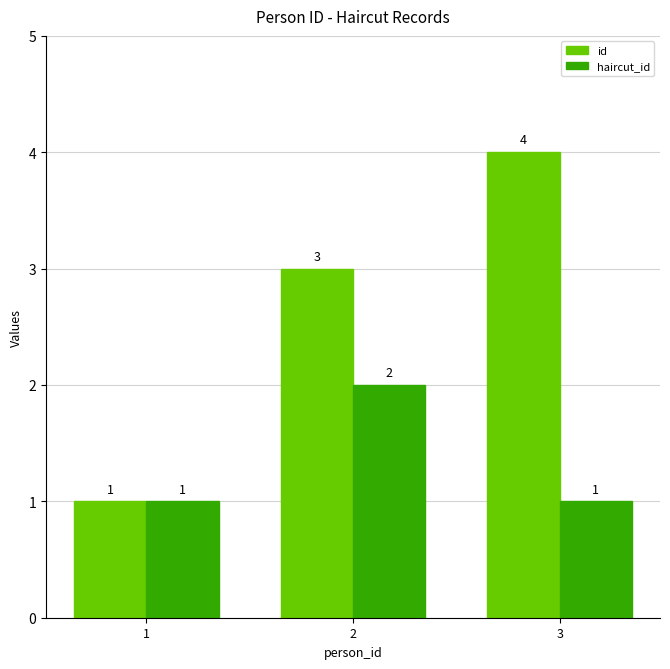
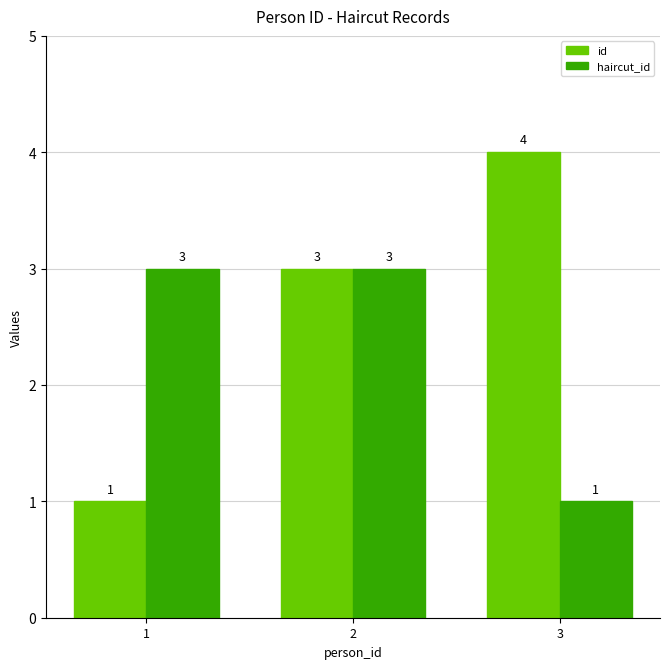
haircut_id, 1: 1 -> 3
haircut_id, 2: 2 -> 3
